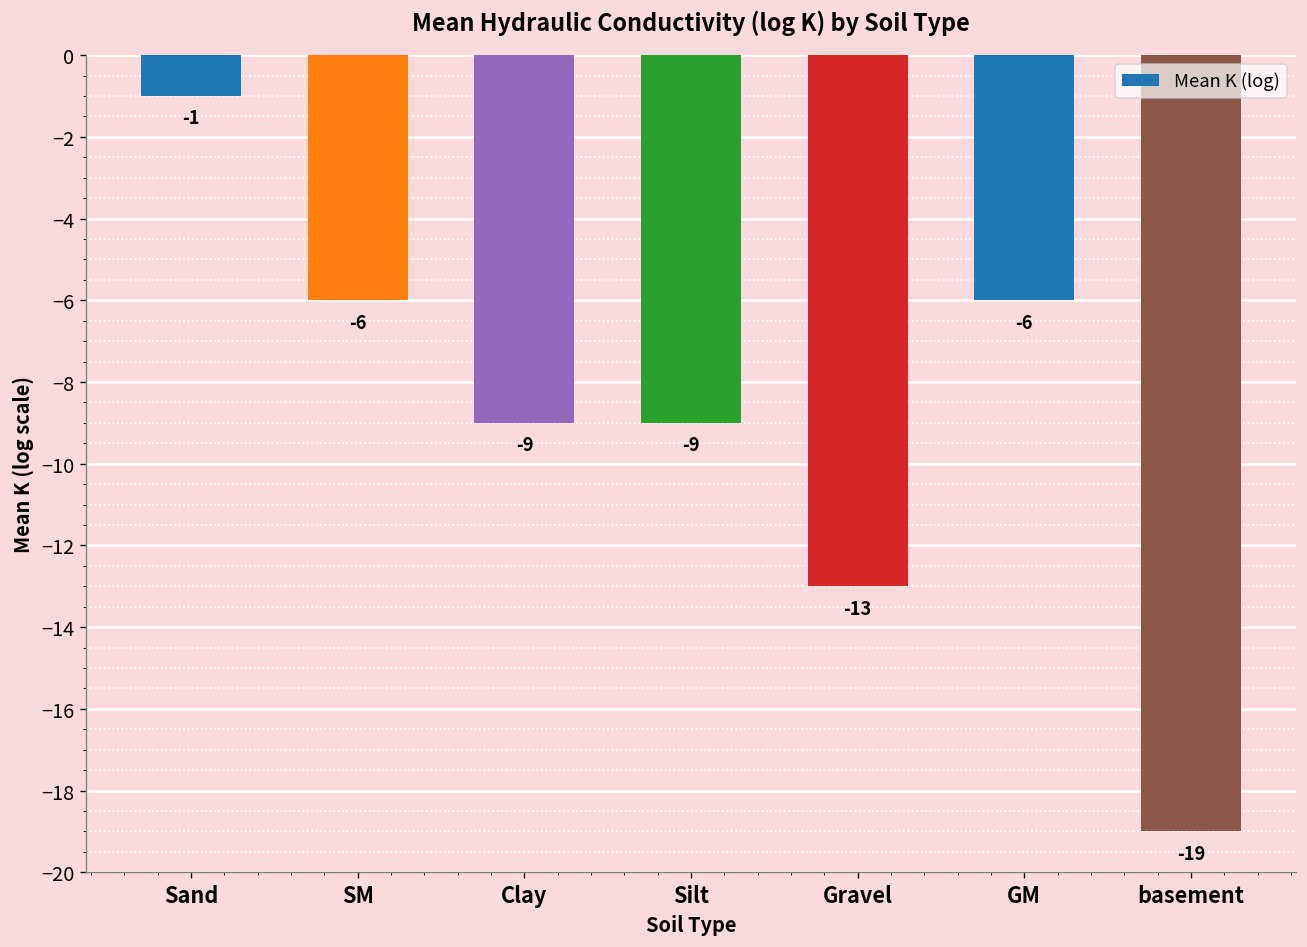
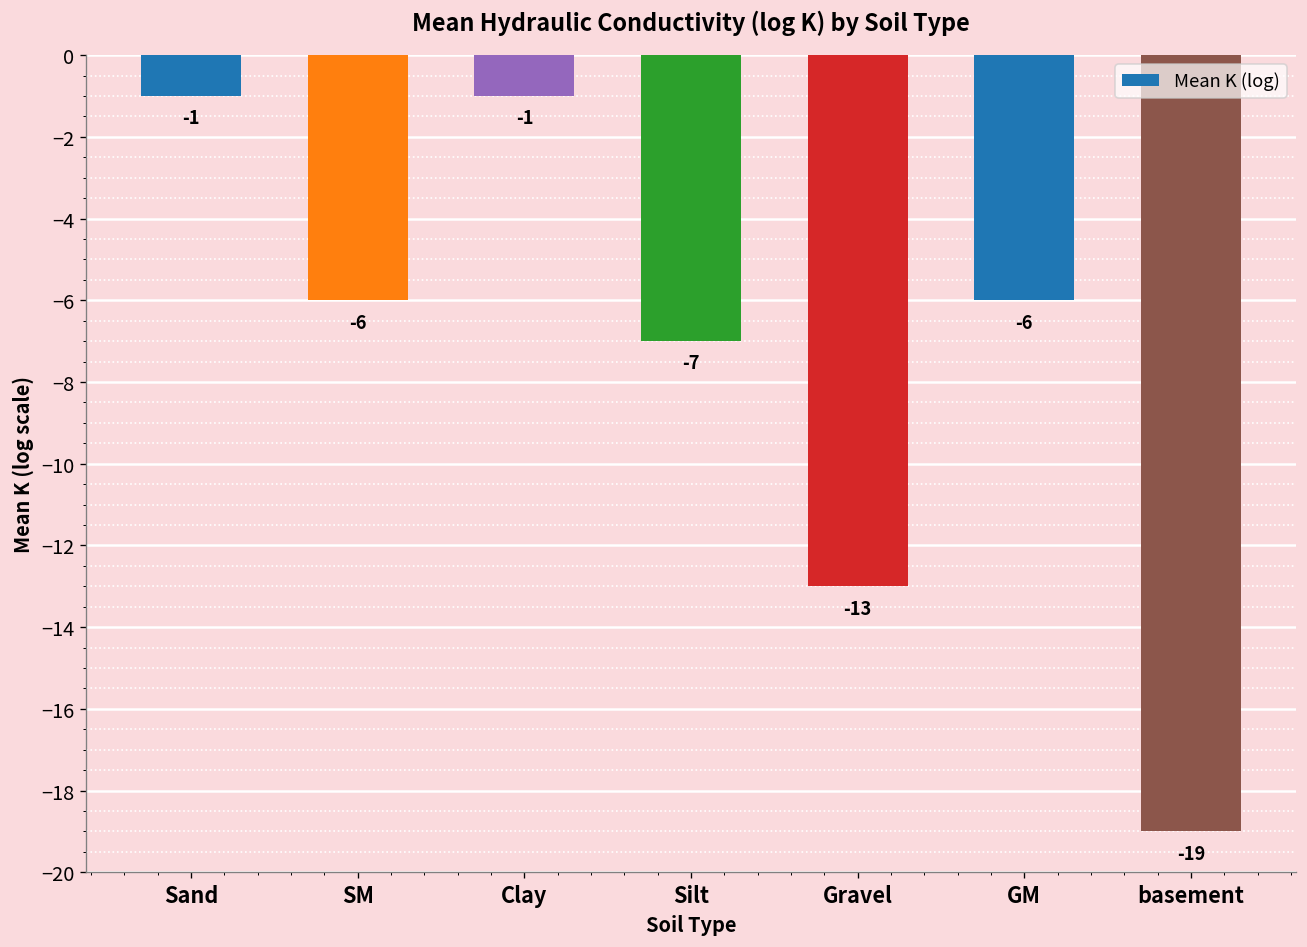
Clay: -9 -> -1
Silt: -9 -> -7
